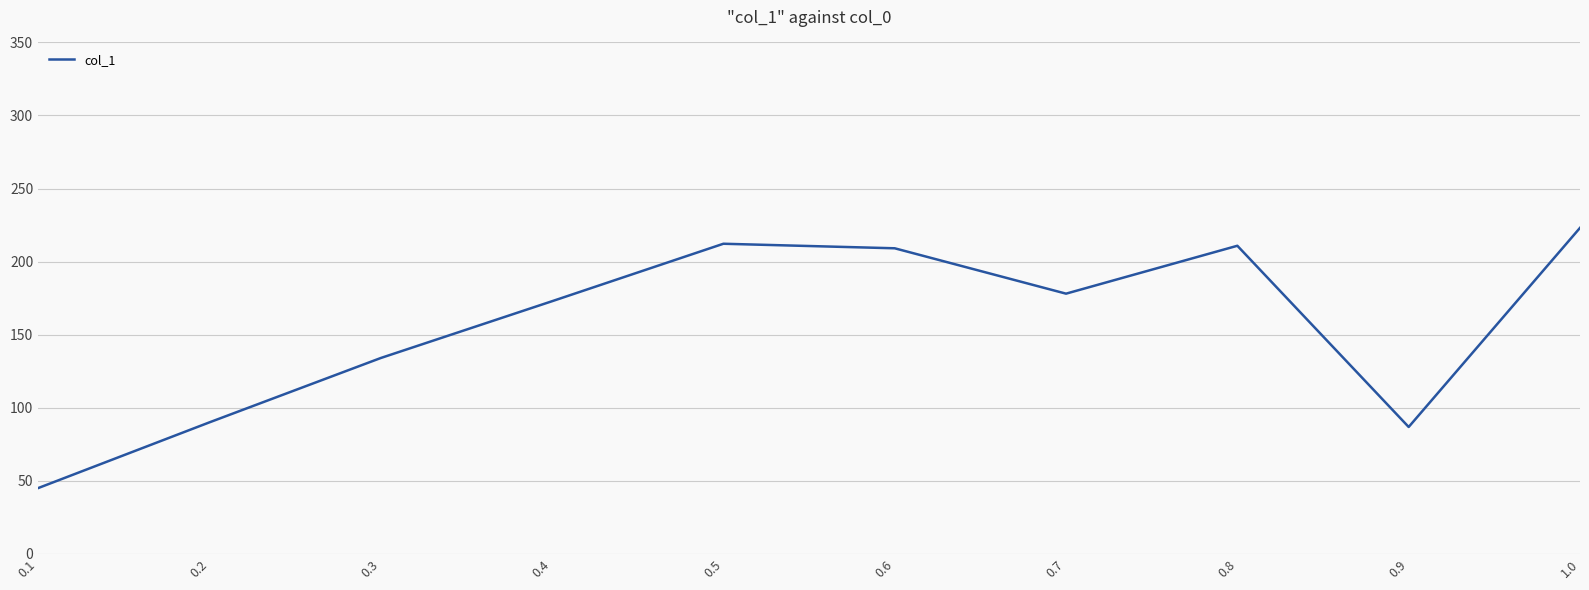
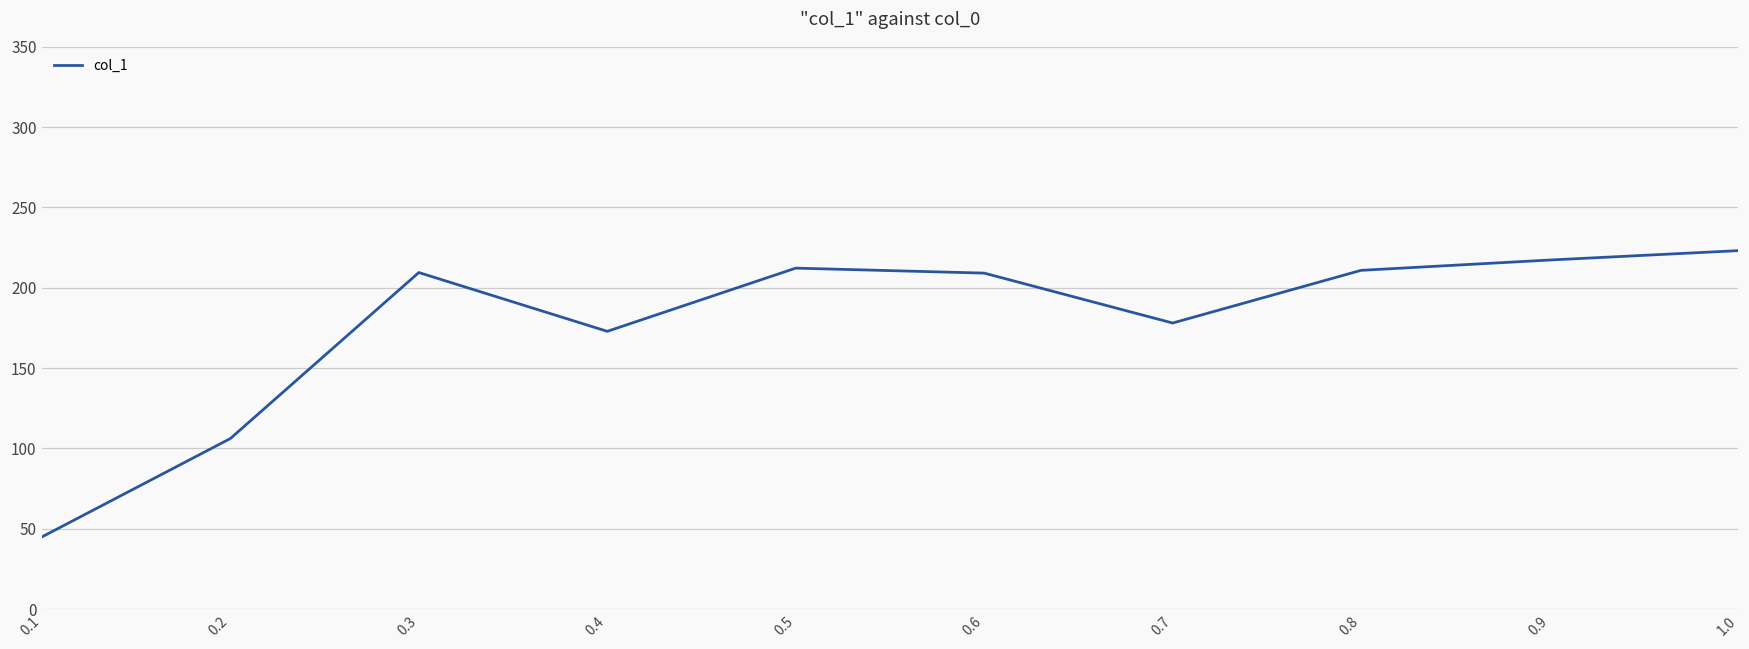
0.2: 90 -> 106
0.3: 134 -> 209
0.9: 87 -> 217
